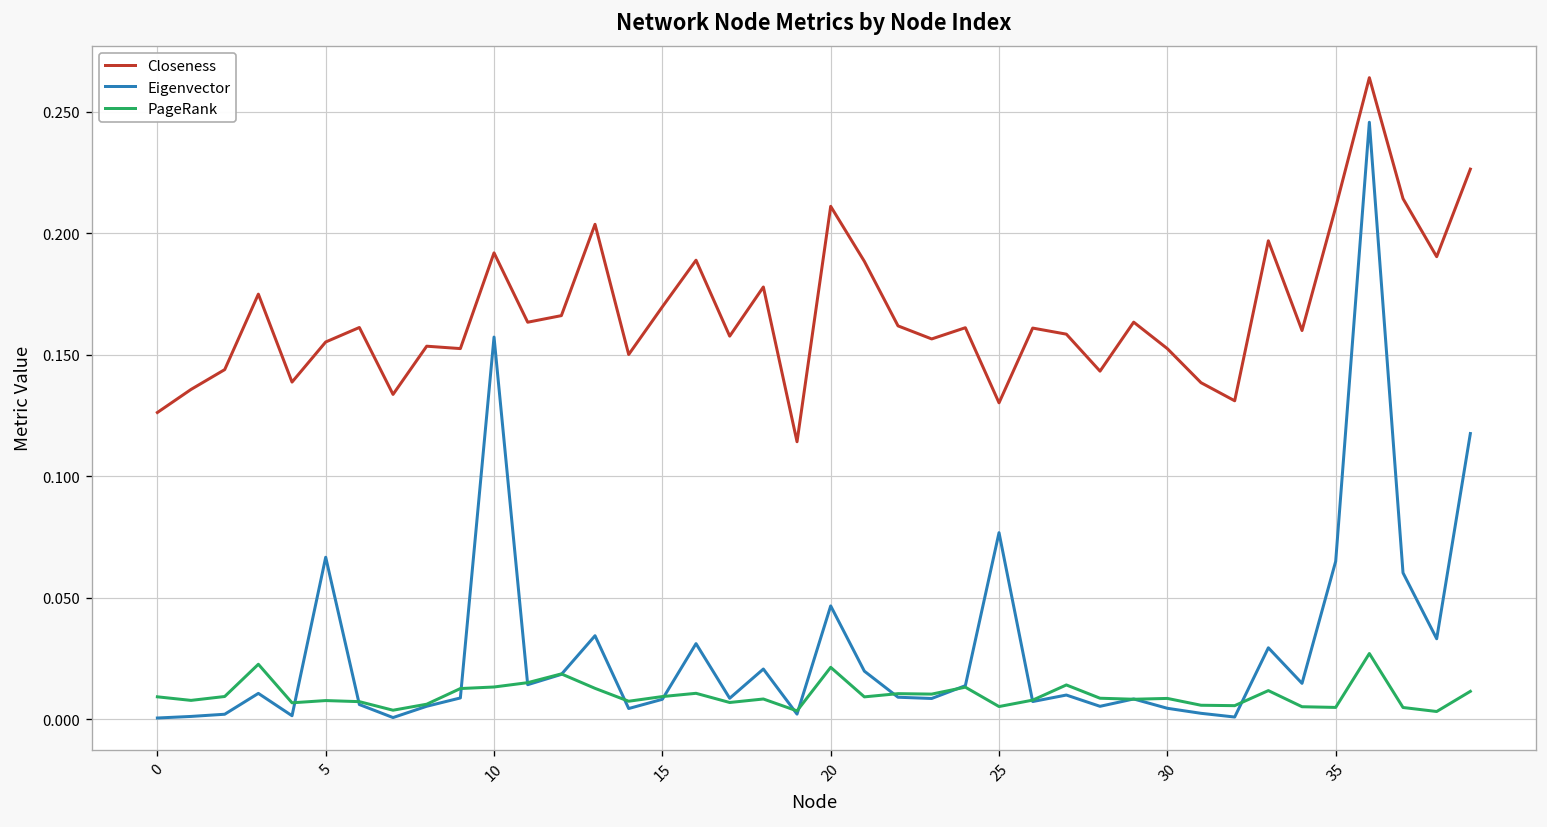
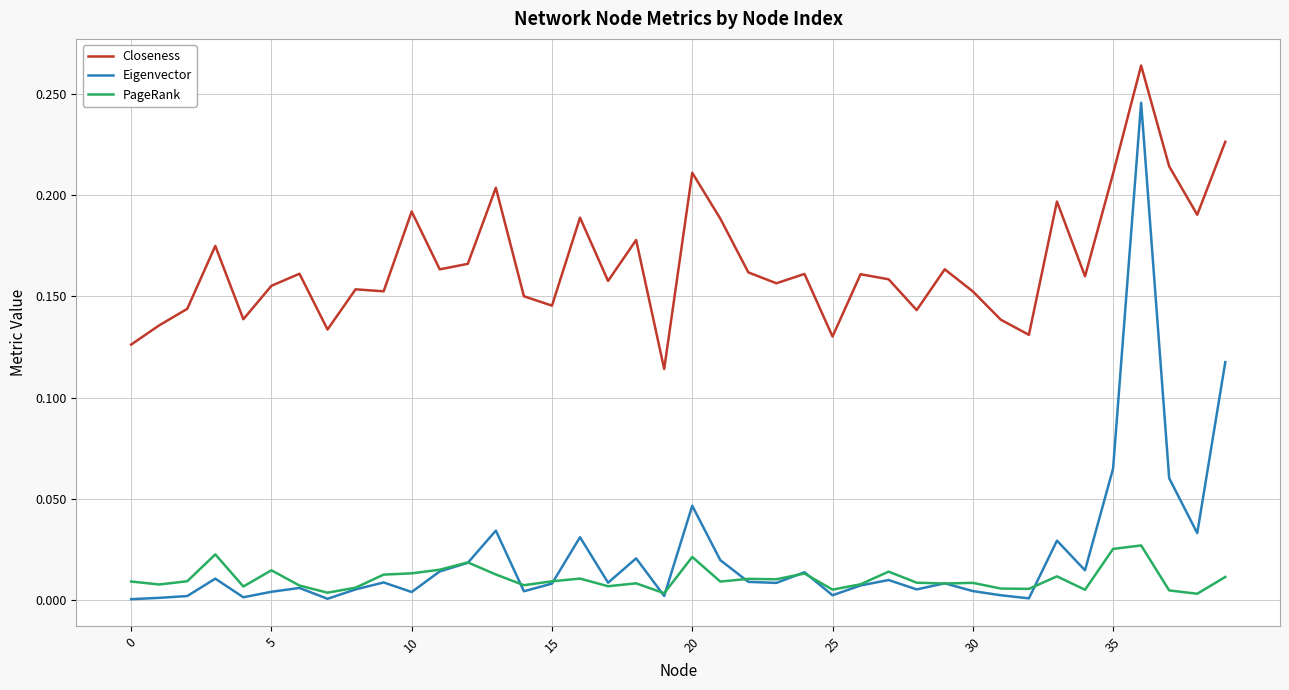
Eigenvector, 5: 0.067 -> 0.004
PageRank, 5: 0.008 -> 0.015
Eigenvector, 10: 0.157 -> 0.004
Closeness, 15: 0.170 -> 0.145
Eigenvector, 25: 0.077 -> 0.002
PageRank, 35: 0.005 -> 0.025
